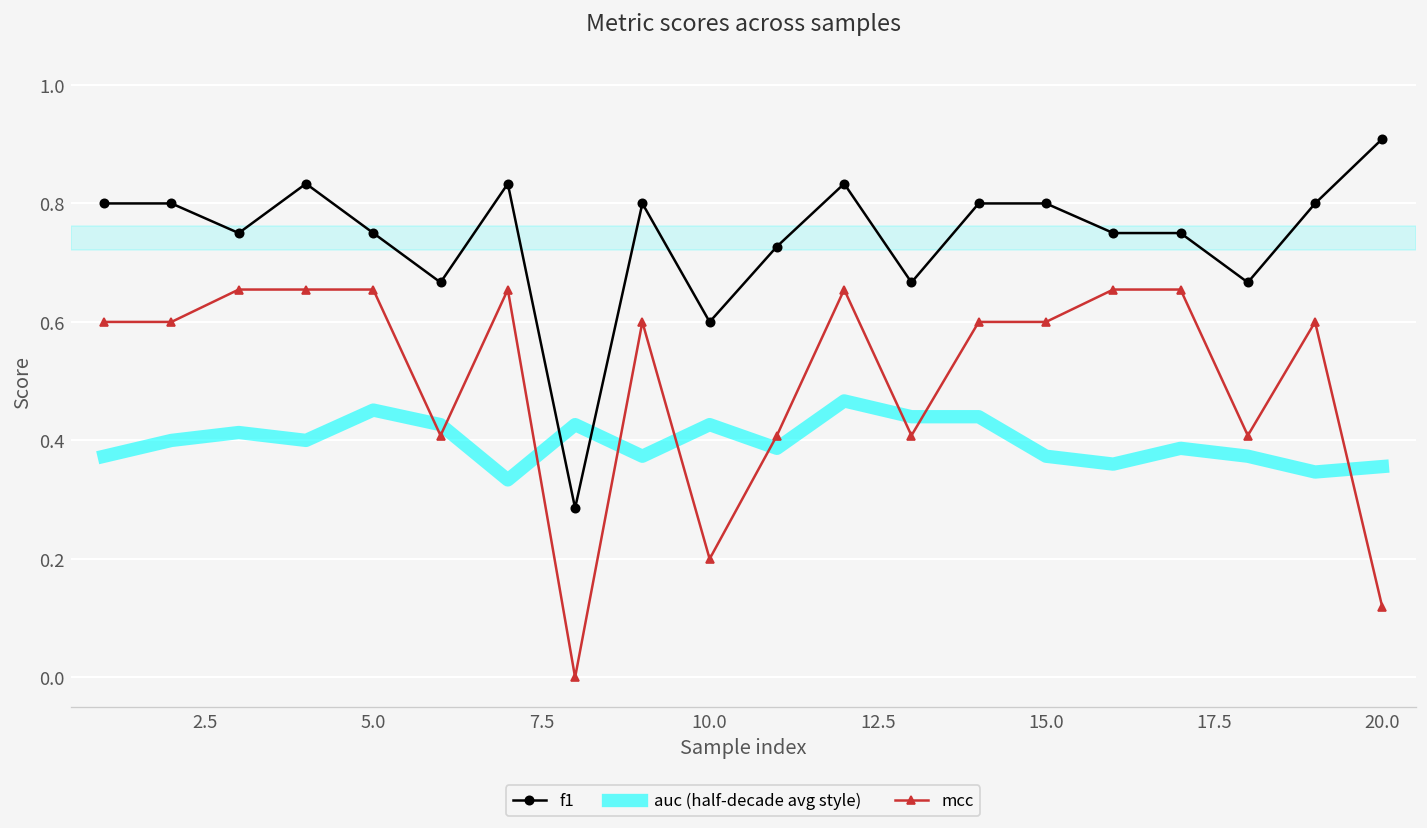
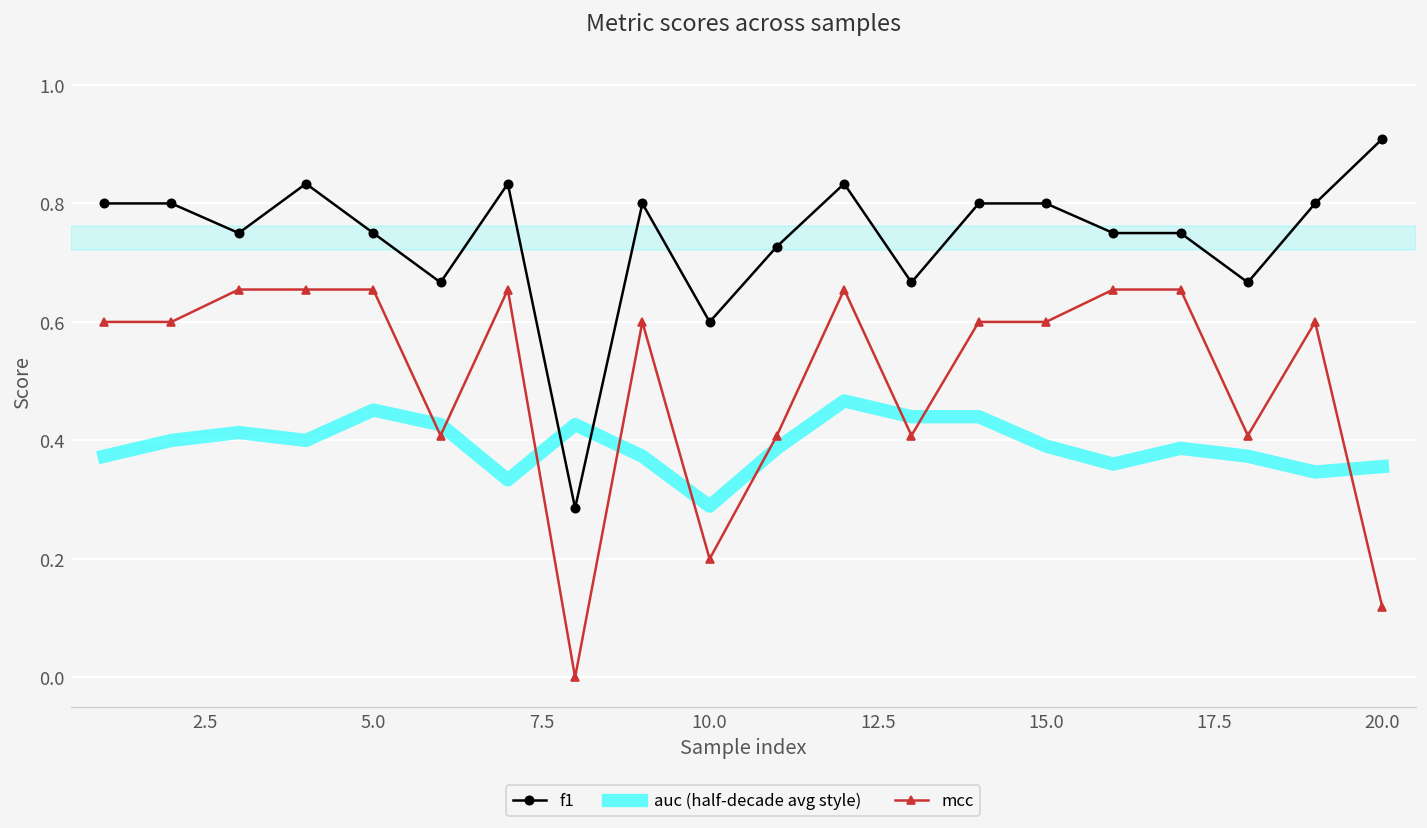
auc (half-decade avg style), 10.0: 0.43 -> 0.29
auc (half-decade avg style), 15.0: 0.37 -> 0.39
